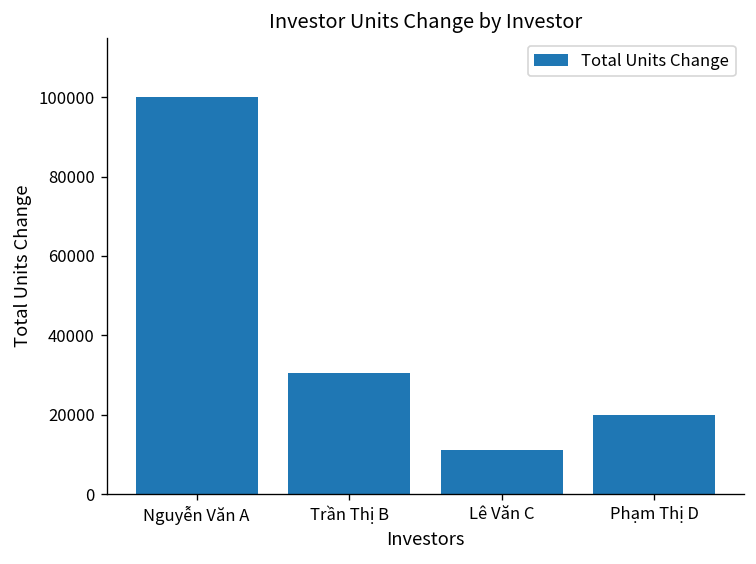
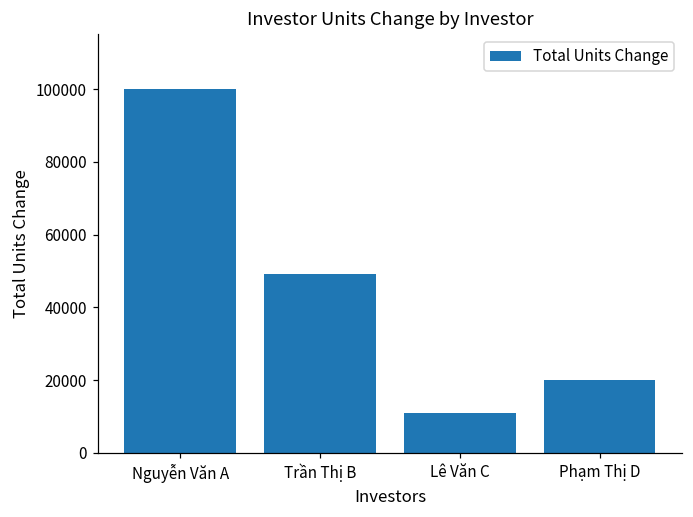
Trần Thị B: 30000 -> 49000
